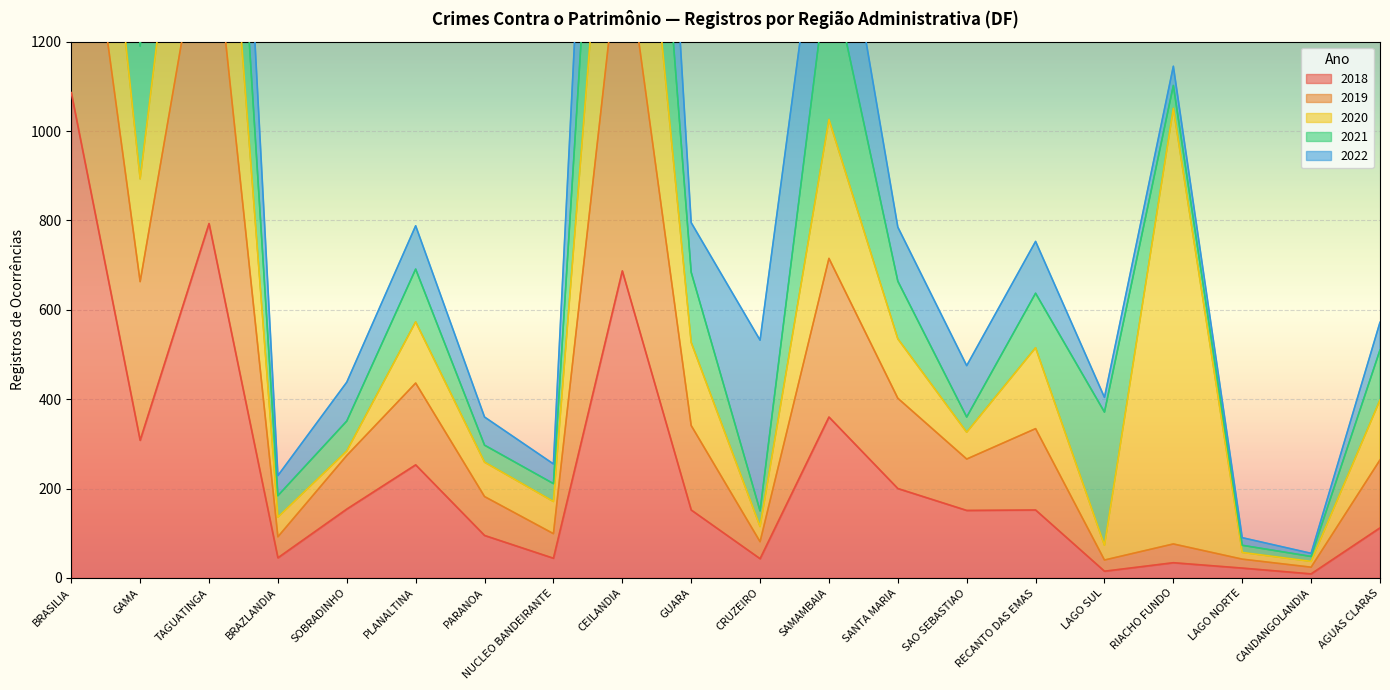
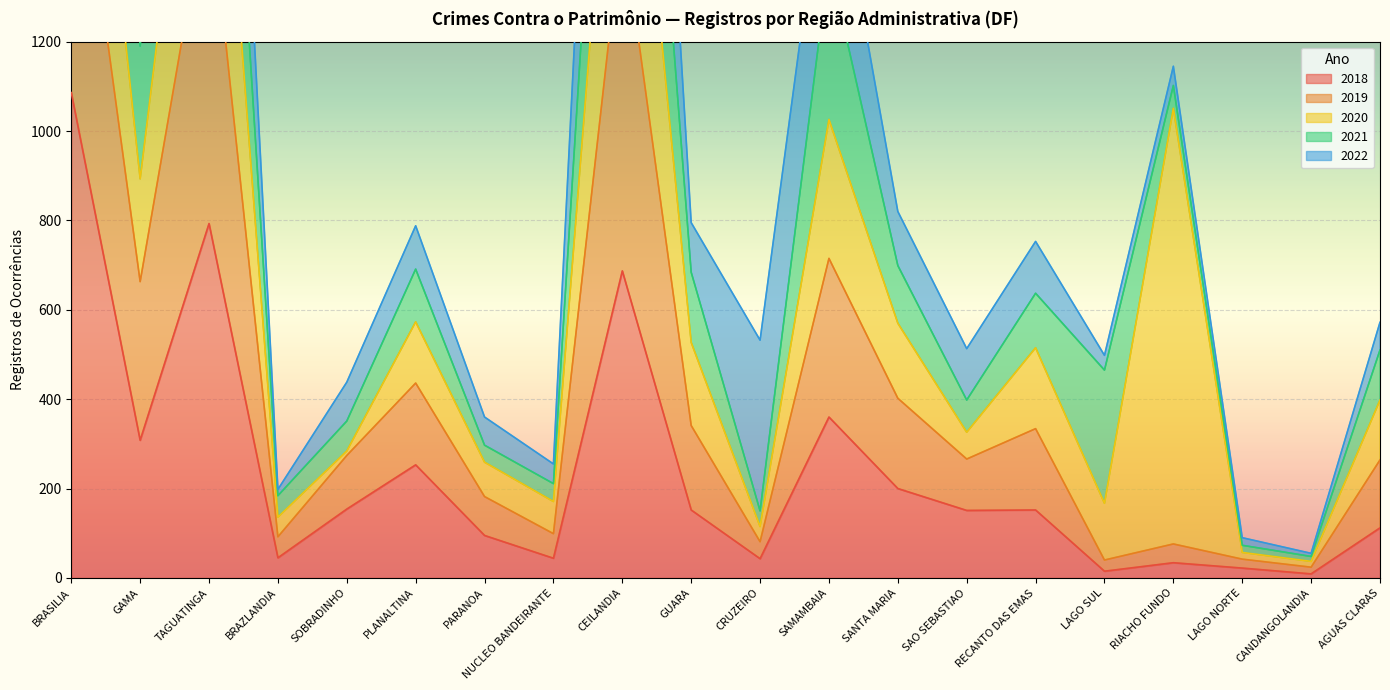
2022, BRAZLANDIA: 50 -> 10
2020, SANTA MARIA: 130 -> 170
2021, SAO SEBASTIAO: 30 -> 70
2020, LAGO SUL: 30 -> 130
